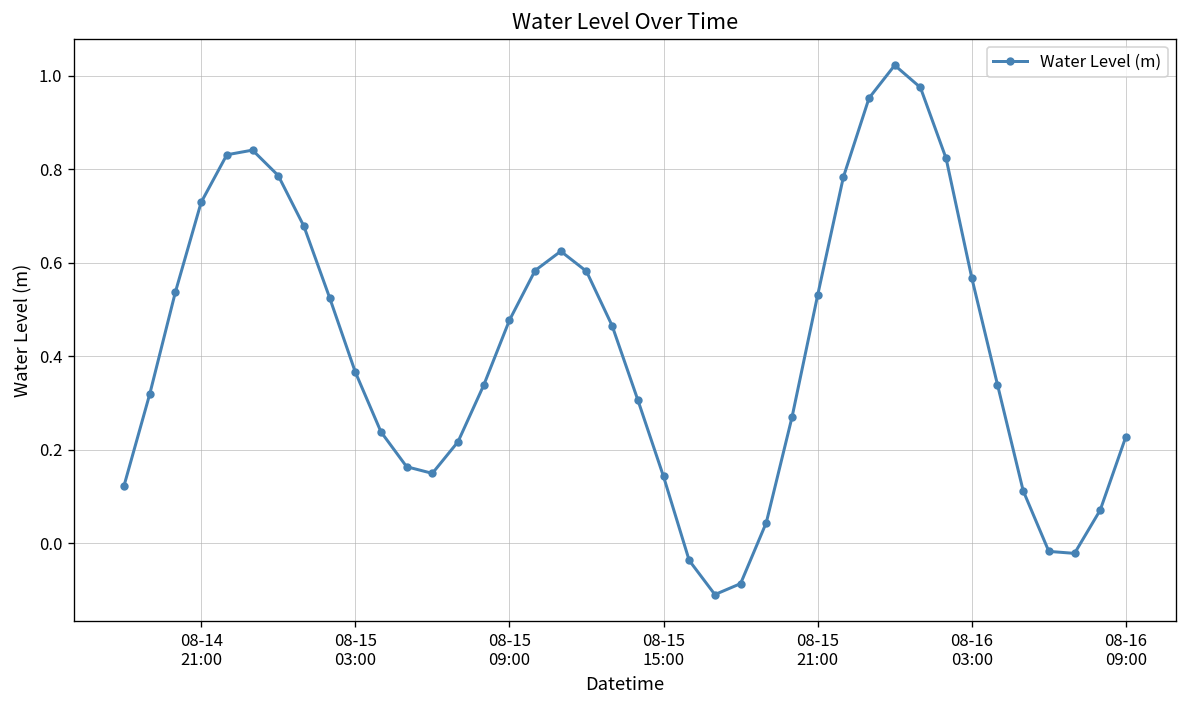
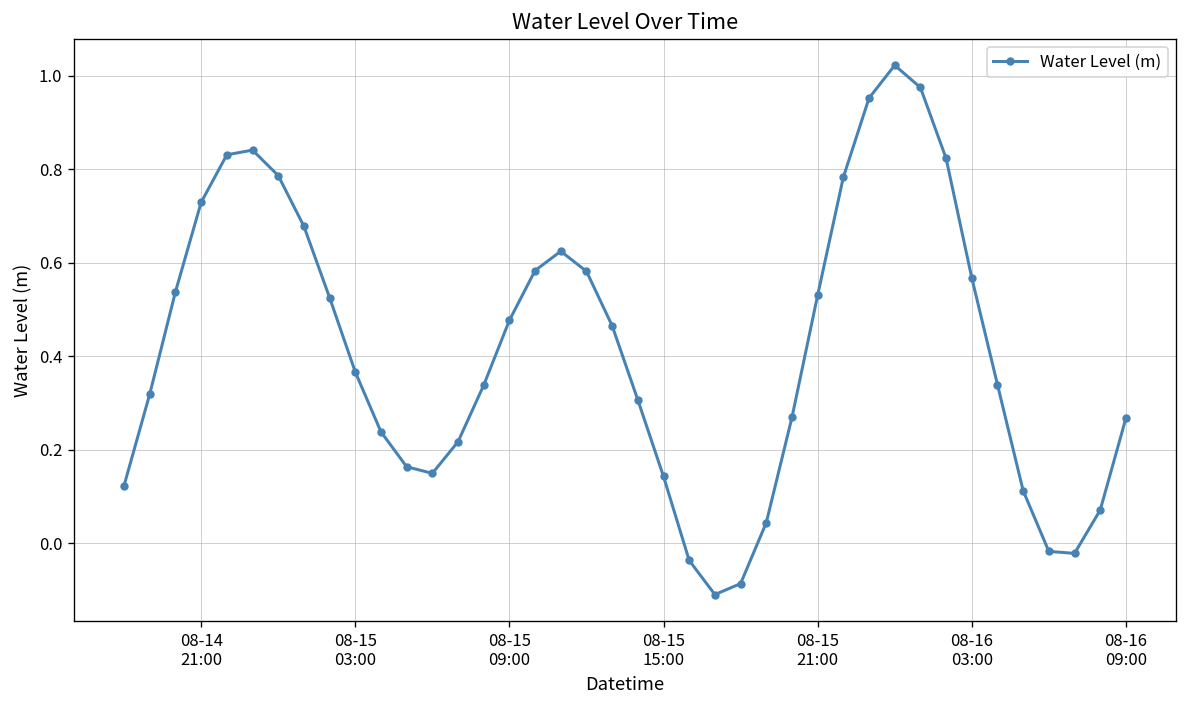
08-16 09:00: 0.23 -> 0.27
